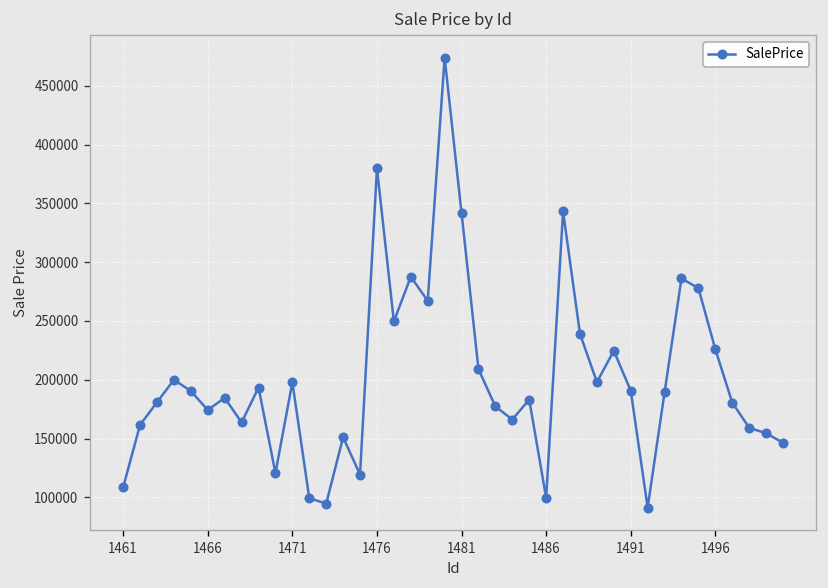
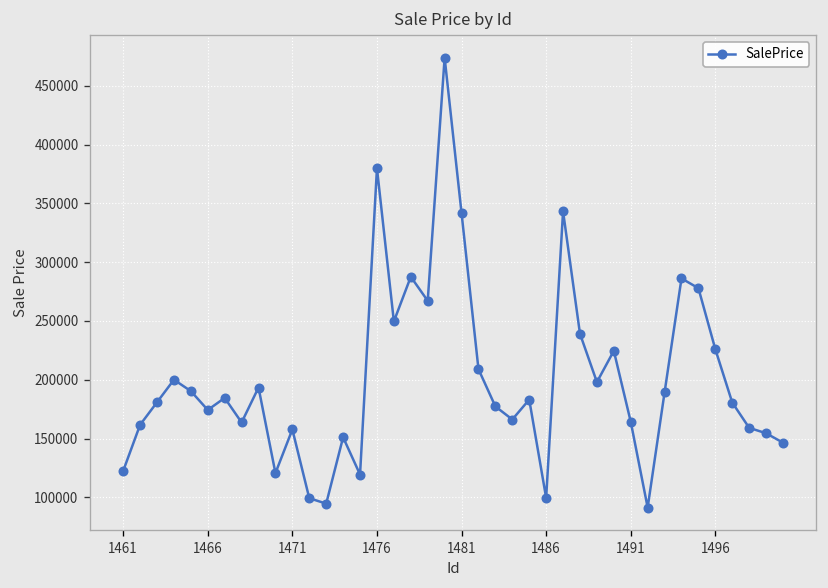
1461: 110000 -> 120000
1471: 200000 -> 160000
1491: 190000 -> 160000
